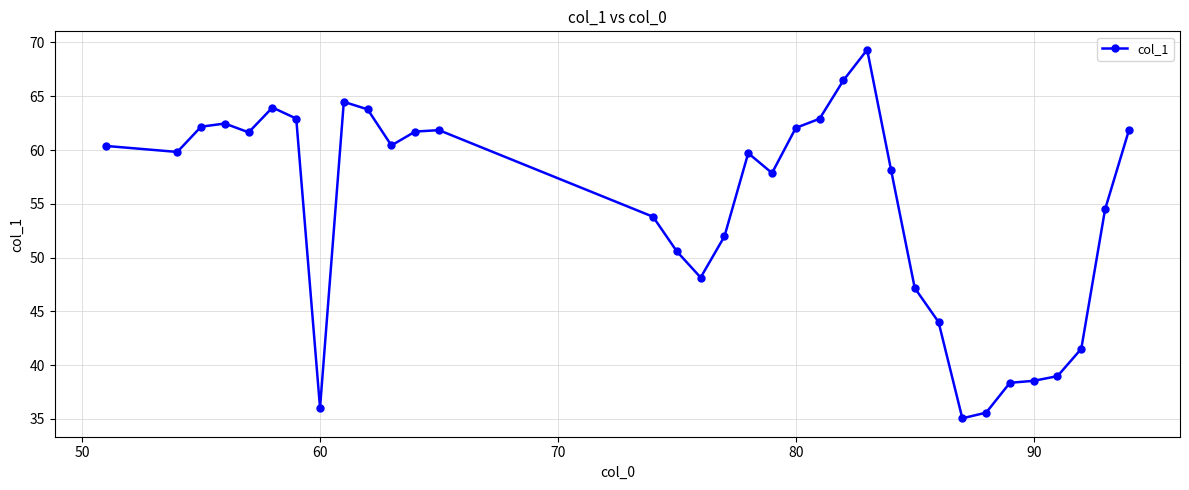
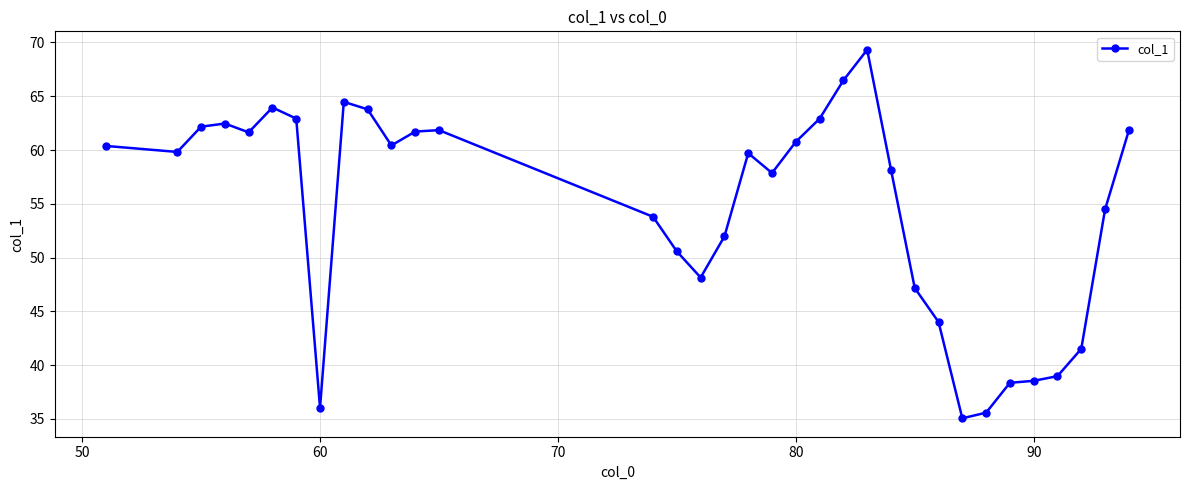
80: 62.1 -> 60.8
